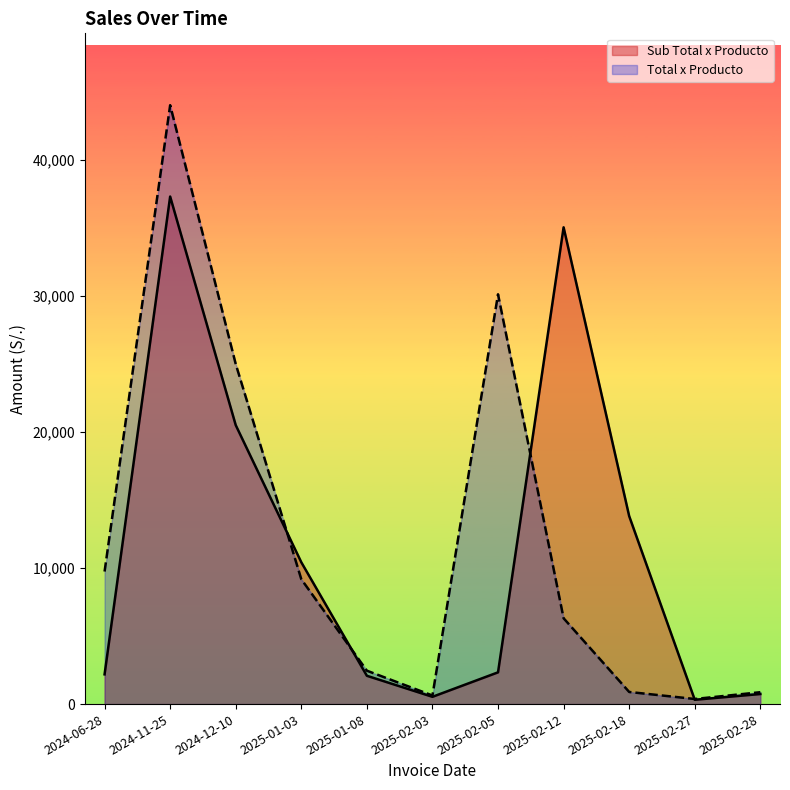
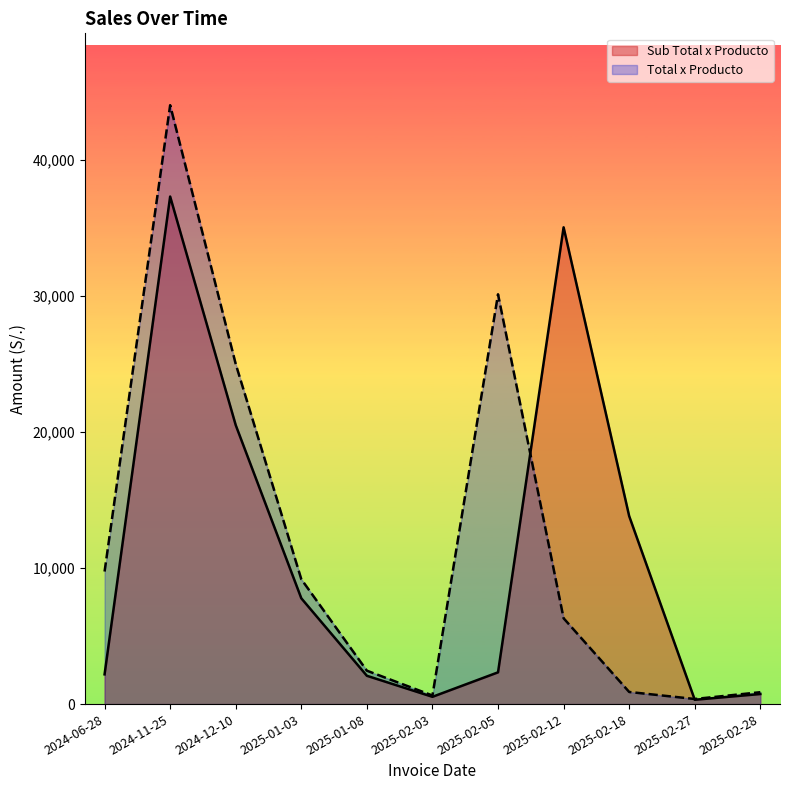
Sub Total x Producto, 2025-01-03: 10,400 -> 7,800
